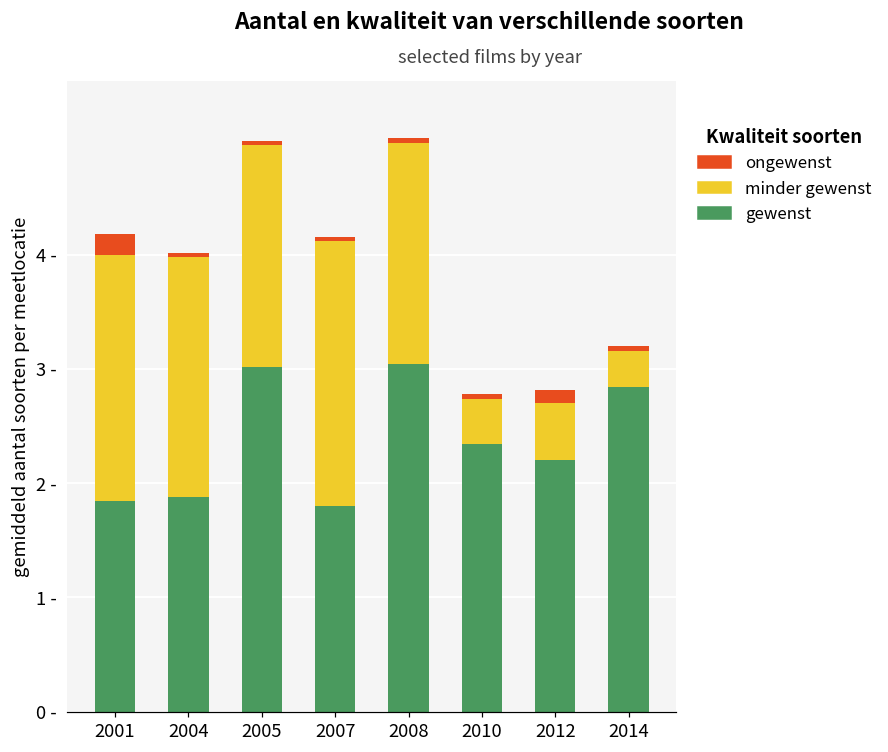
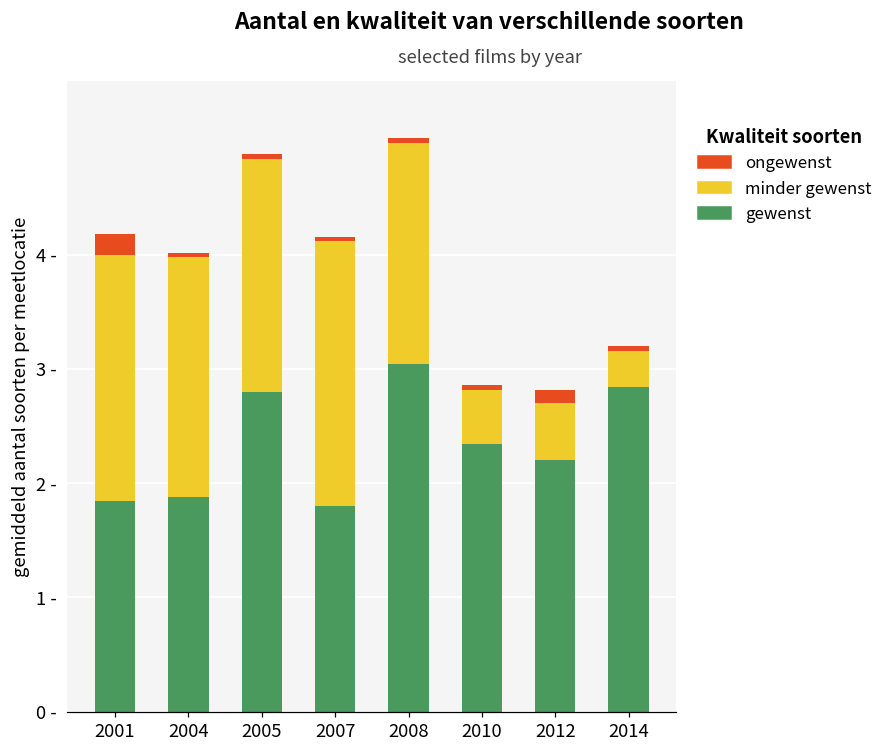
gewenst, 2005: 3.02 - -> 2.80 -
minder gewenst, 2005: 1.94 - -> 2.04 -
minder gewenst, 2010: 0.40 - -> 0.48 -
